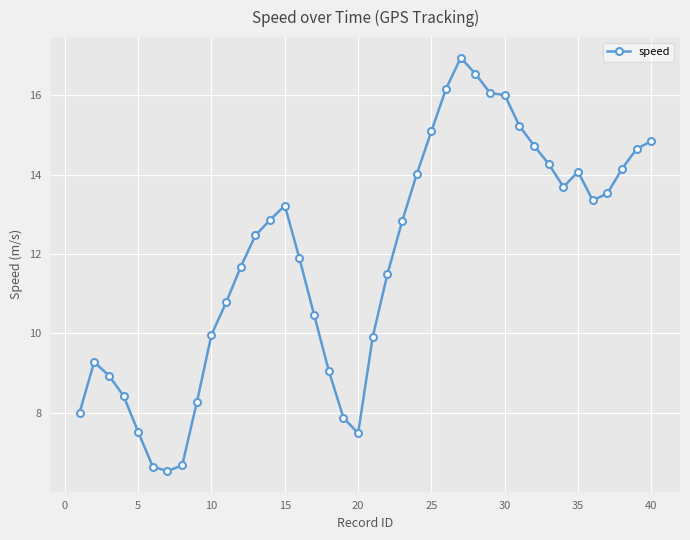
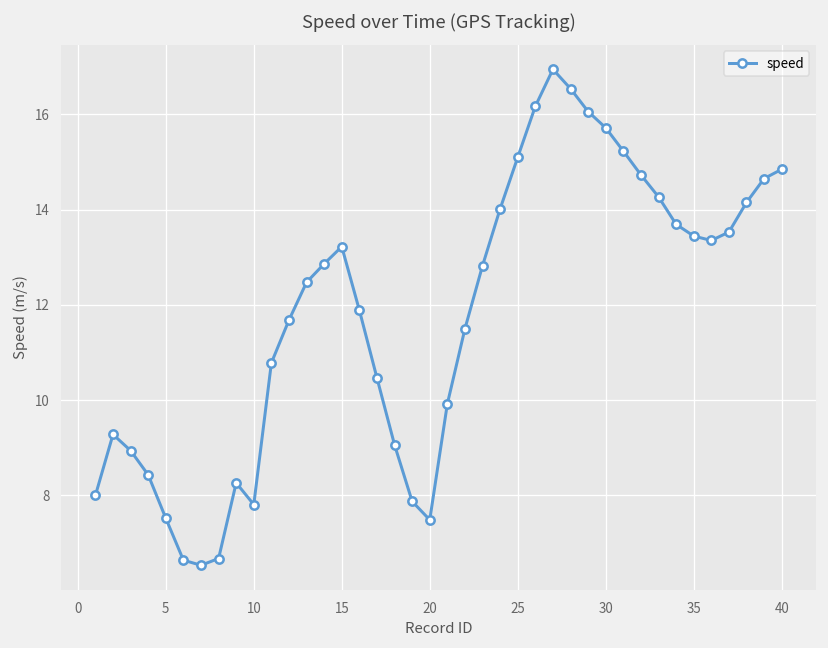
10: 10.0 -> 7.8
30: 16.0 -> 15.7
35: 14.1 -> 13.4
